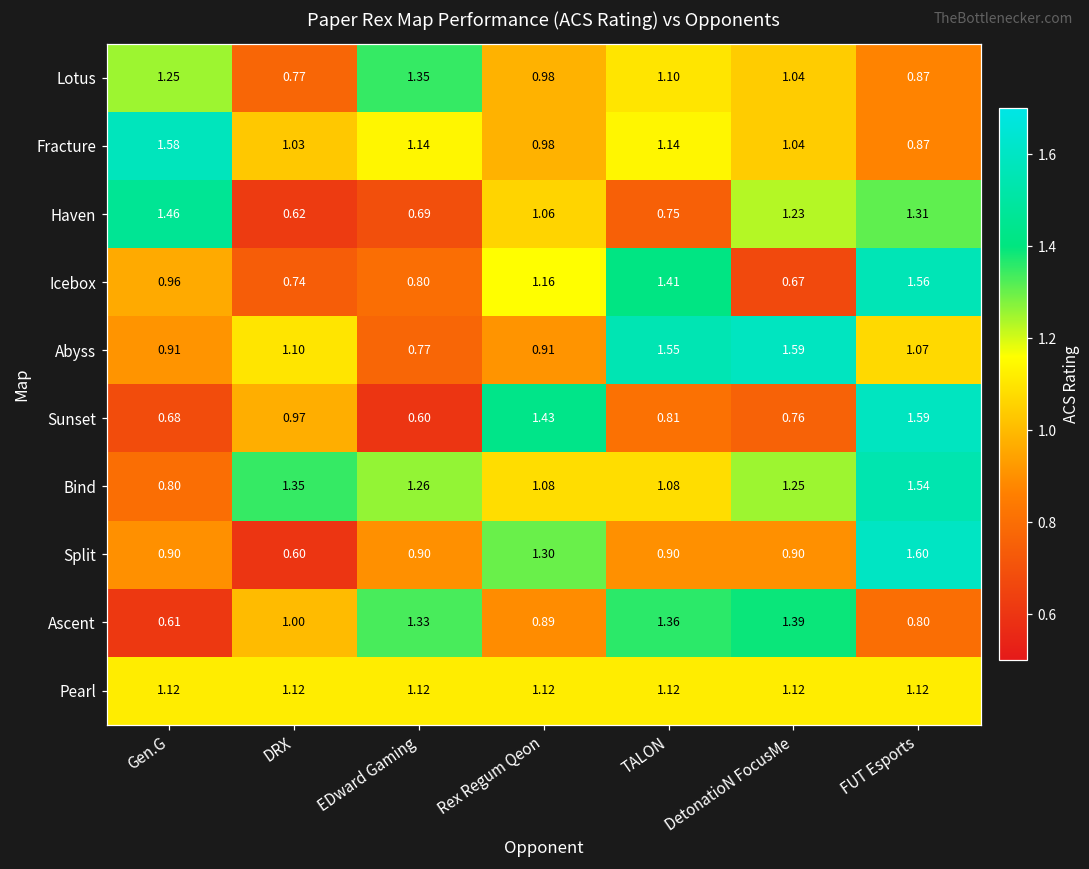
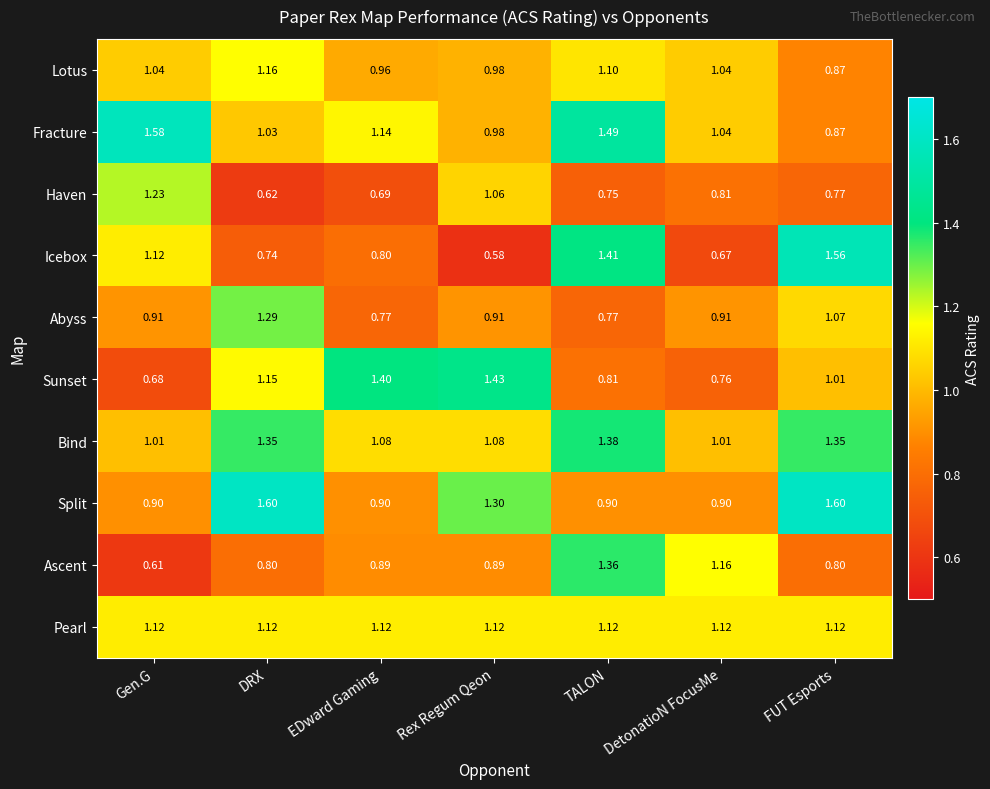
Lotus, Gen.G: 1.25 -> 1.04
Lotus, DRX: 0.77 -> 1.16
Lotus, EDward Gaming: 1.35 -> 0.96
Fracture, TALON: 1.14 -> 1.49
Haven, Gen.G: 1.46 -> 1.23
Haven, DetonatioN FocusMe: 1.23 -> 0.81
Haven, FUT Esports: 1.31 -> 0.77
Icebox, Gen.G: 0.96 -> 1.12
Icebox, Rex Regum Qeon: 1.16 -> 0.58
Abyss, DRX: 1.10 -> 1.29
Abyss, TALON: 1.55 -> 0.77
Abyss, DetonatioN FocusMe: 1.59 -> 0.91
Sunset, DRX: 0.97 -> 1.15
Sunset, EDward Gaming: 0.60 -> 1.40
Sunset, FUT Esports: 1.59 -> 1.01
Bind, Gen.G: 0.80 -> 1.01
Bind, EDward Gaming: 1.26 -> 1.08
Bind, TALON: 1.08 -> 1.38
Bind, DetonatioN FocusMe: 1.25 -> 1.01
Bind, FUT Esports: 1.54 -> 1.35
Split, DRX: 0.60 -> 1.60
Ascent, DRX: 1.00 -> 0.80
Ascent, EDward Gaming: 1.33 -> 0.89
Ascent, DetonatioN FocusMe: 1.39 -> 1.16
